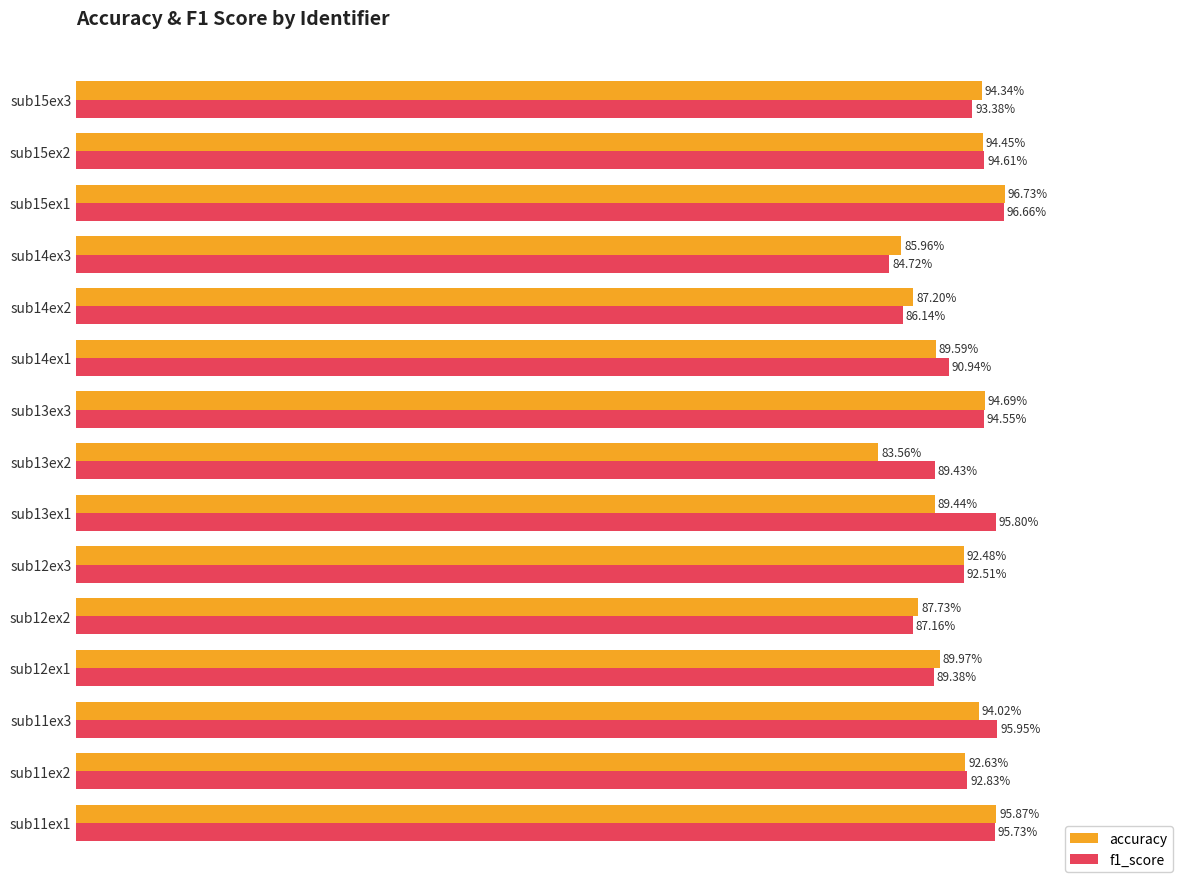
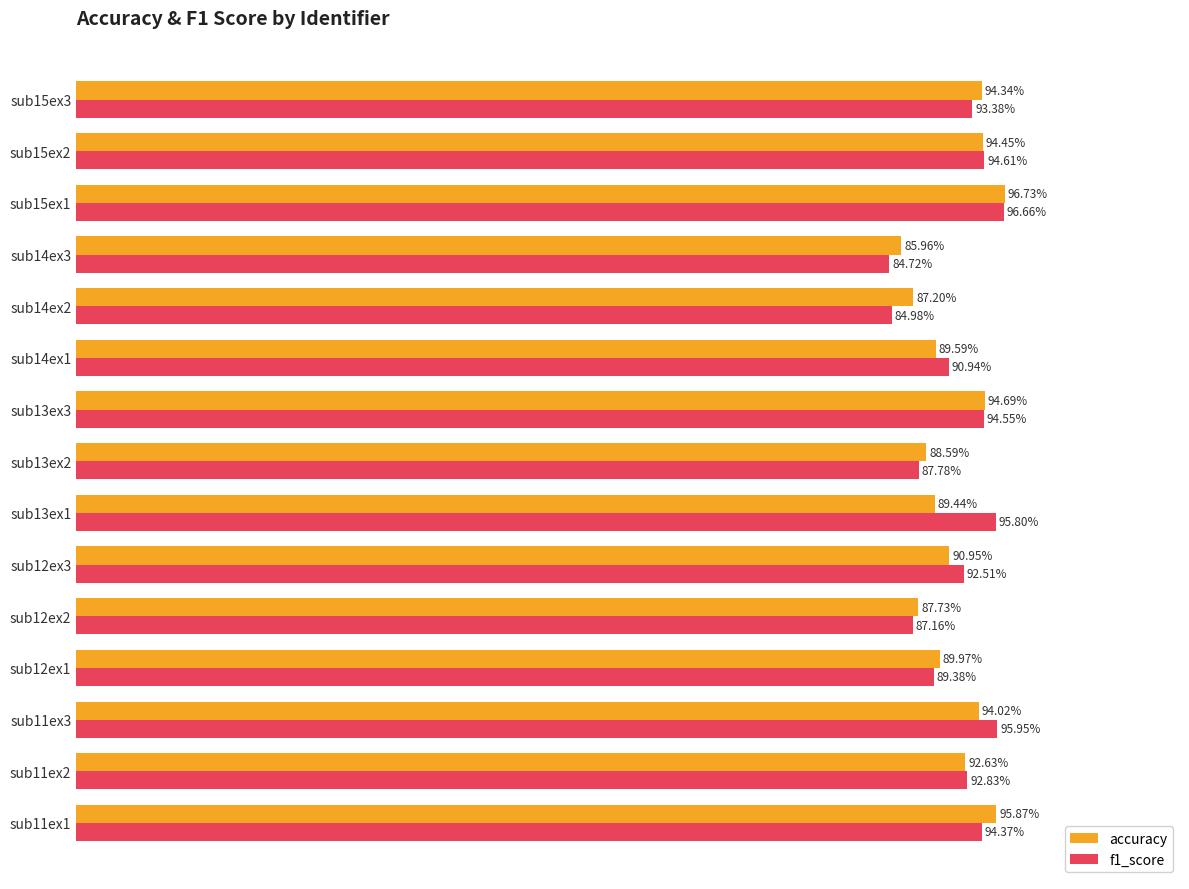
f1_score, sub14ex2: 86.14% -> 84.98%
accuracy, sub13ex2: 83.56% -> 88.59%
f1_score, sub13ex2: 89.43% -> 87.78%
accuracy, sub12ex3: 92.48% -> 90.95%
f1_score, sub11ex1: 95.73% -> 94.37%
